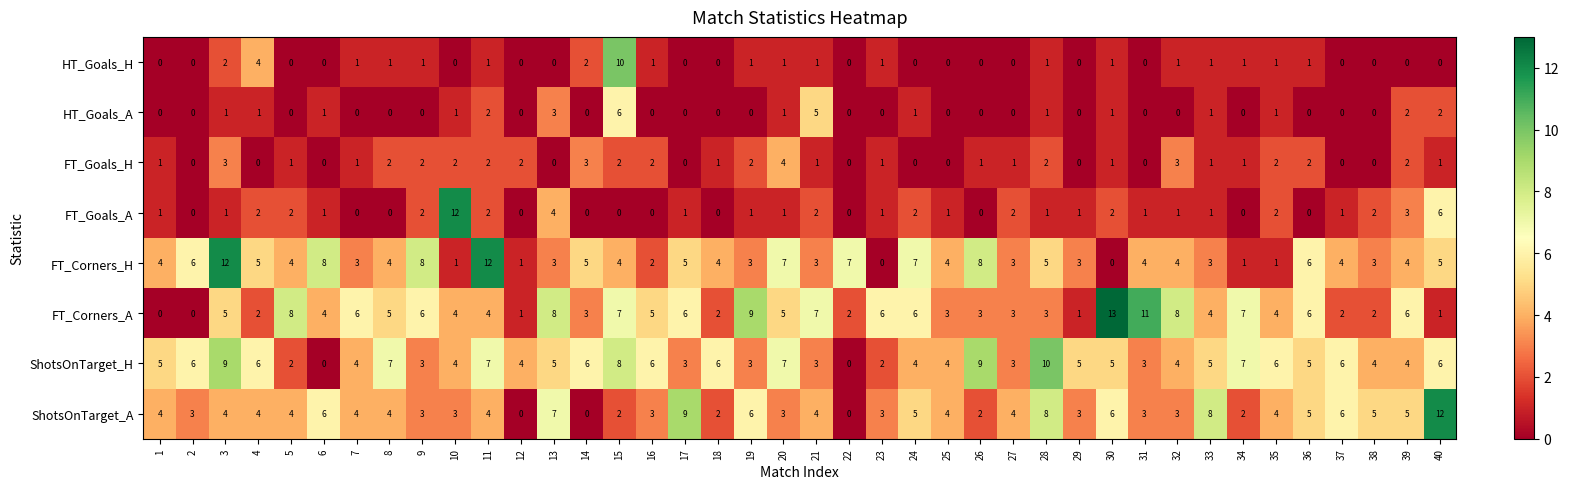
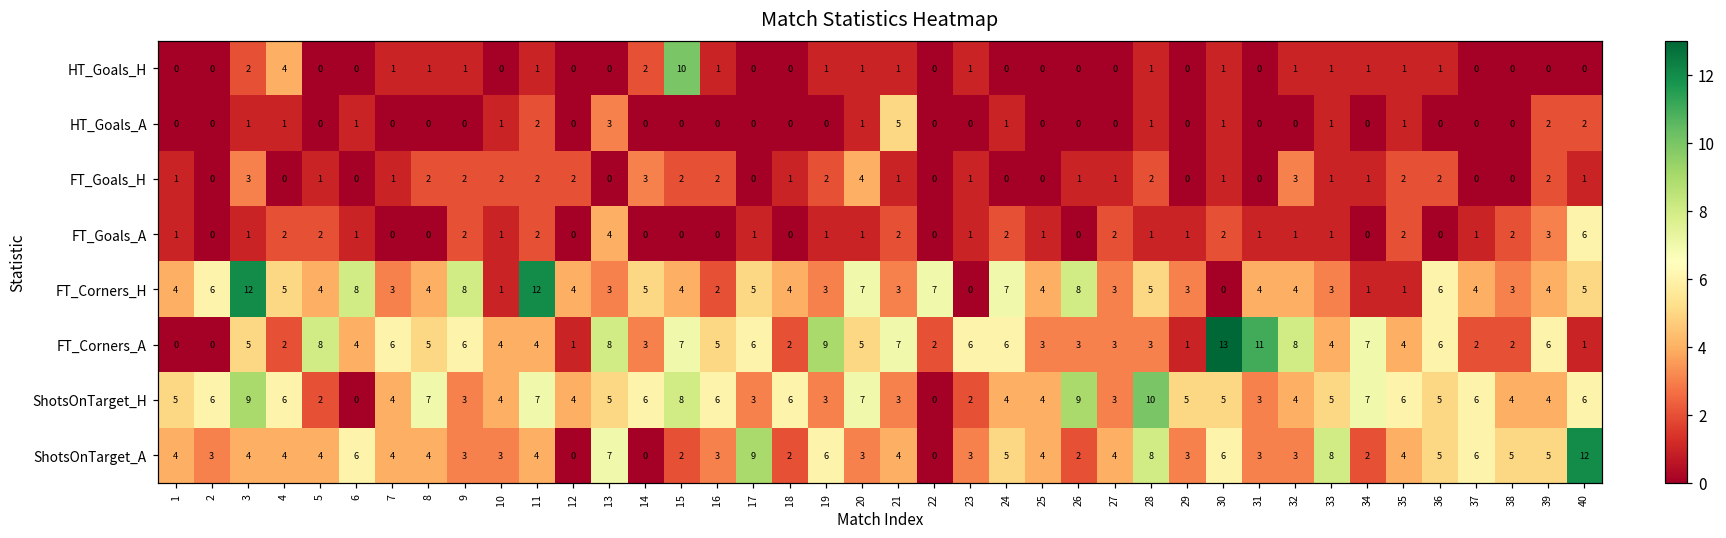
HT_Goals_A, 15: 6 -> 0
FT_Goals_A, 10: 12 -> 1
FT_Corners_H, 12: 1 -> 4
